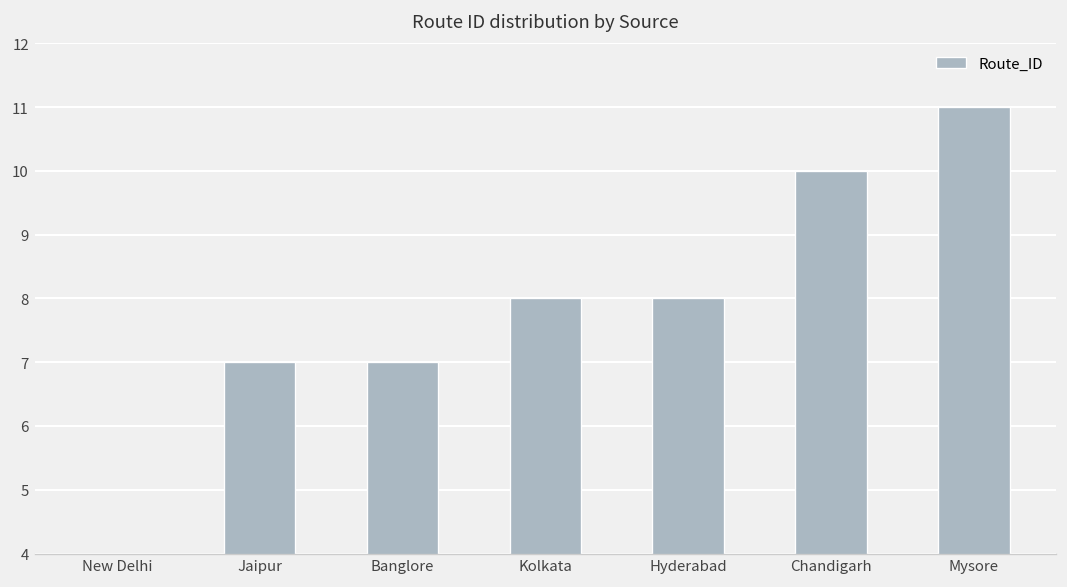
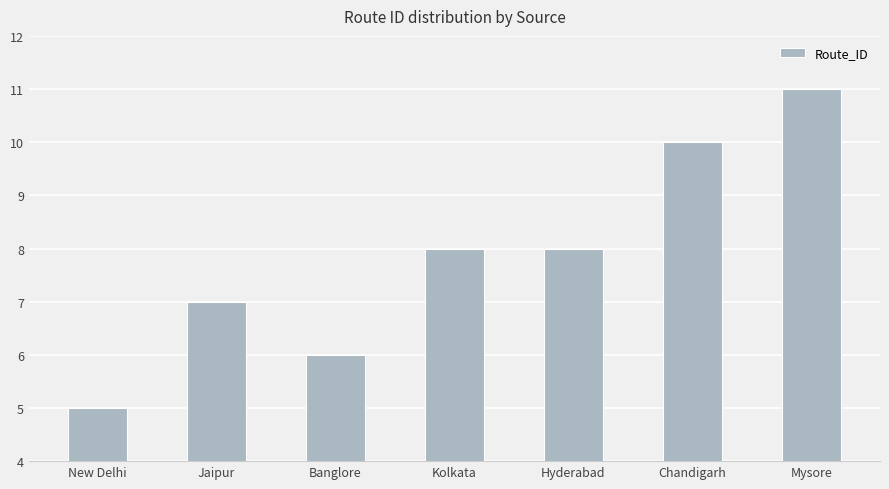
New Delhi: 4 -> 5
Banglore: 7 -> 6
